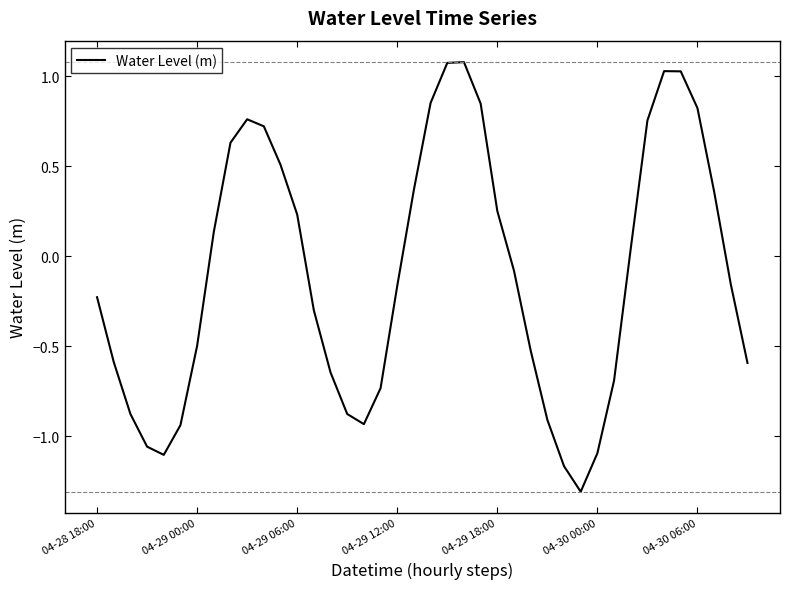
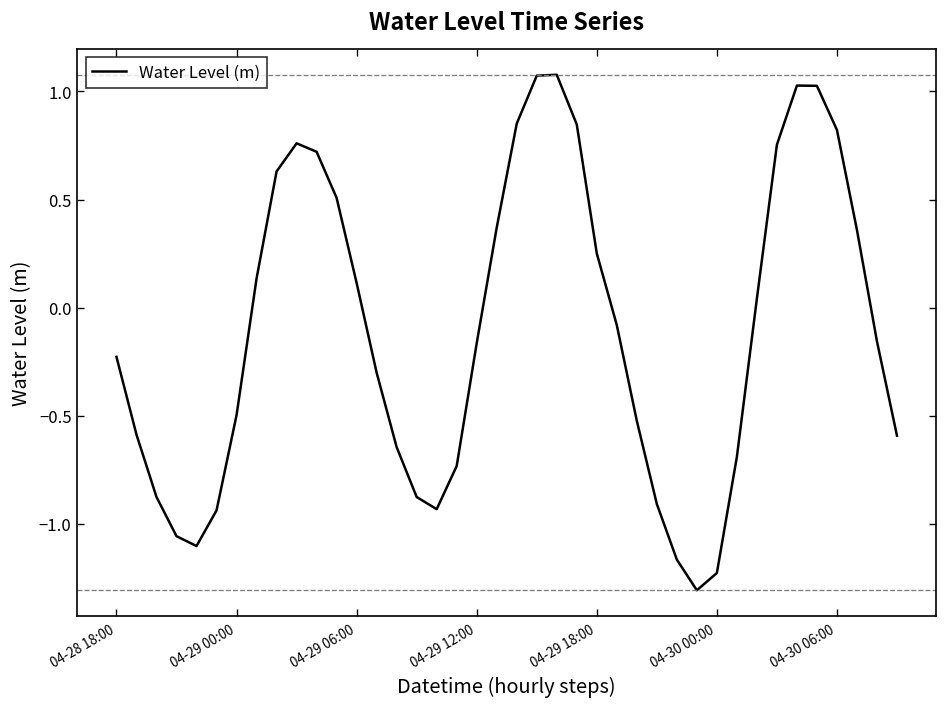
04-29 06:00: 0.23 -> 0.11
04-30 00:00: -1.09 -> -1.23
